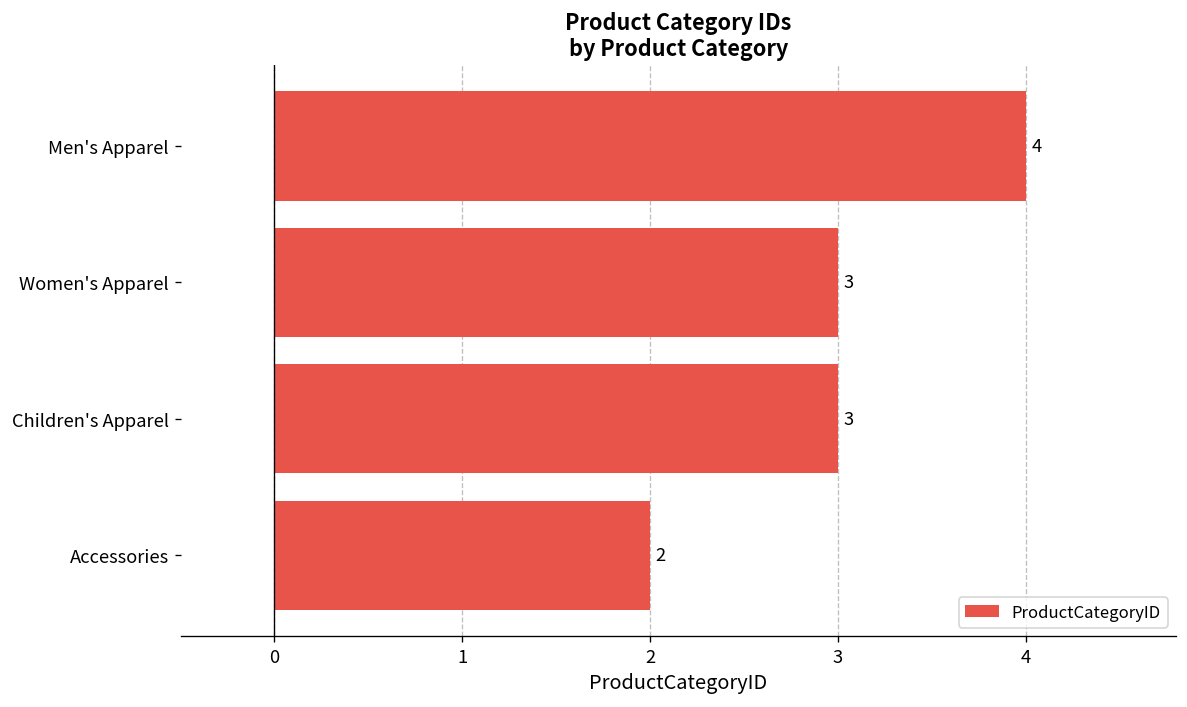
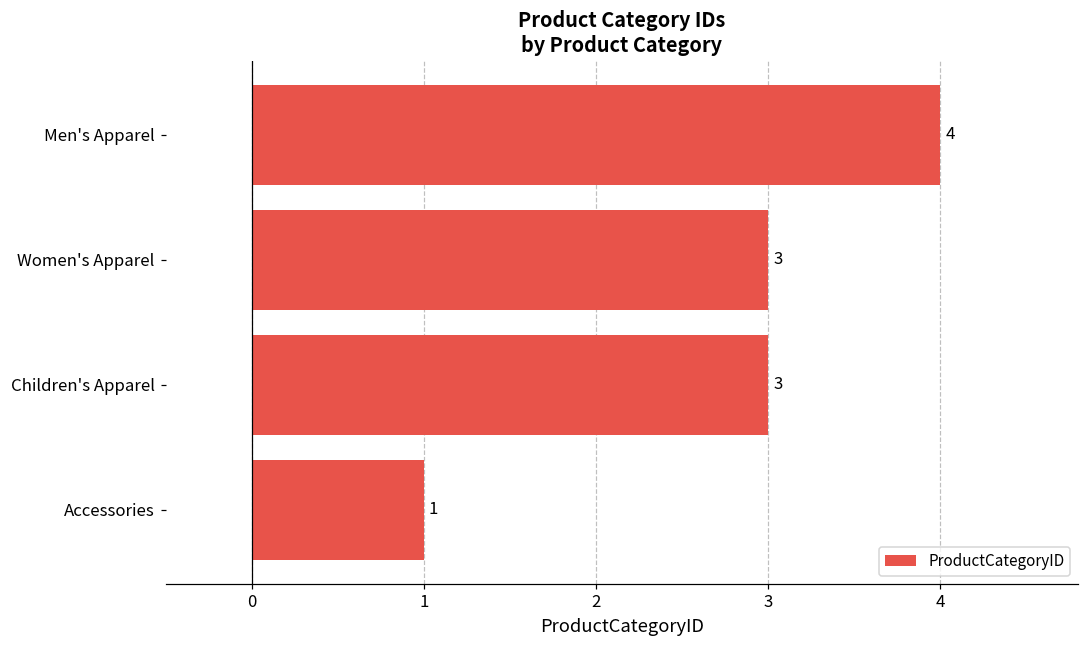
Accessories: 2 -> 1
